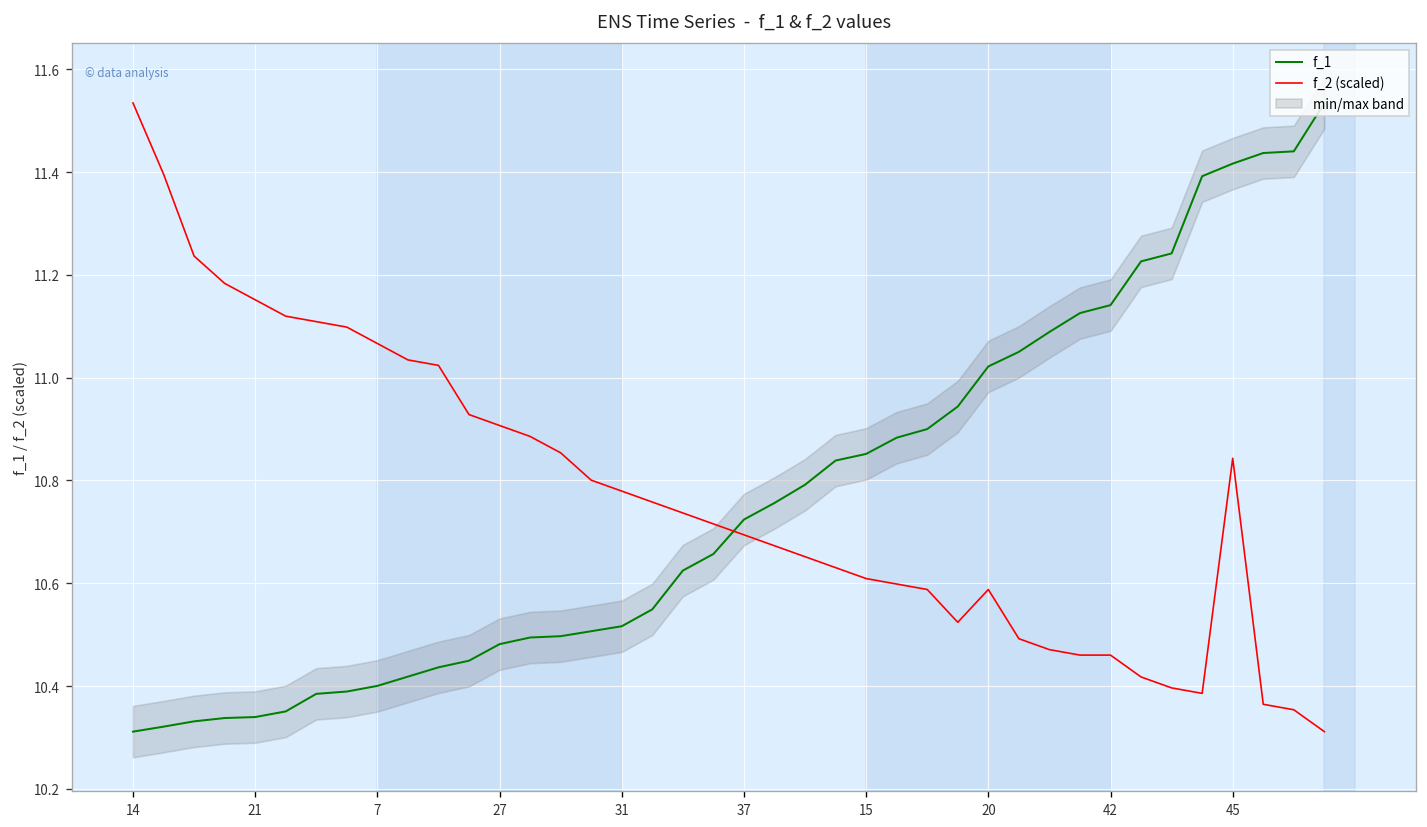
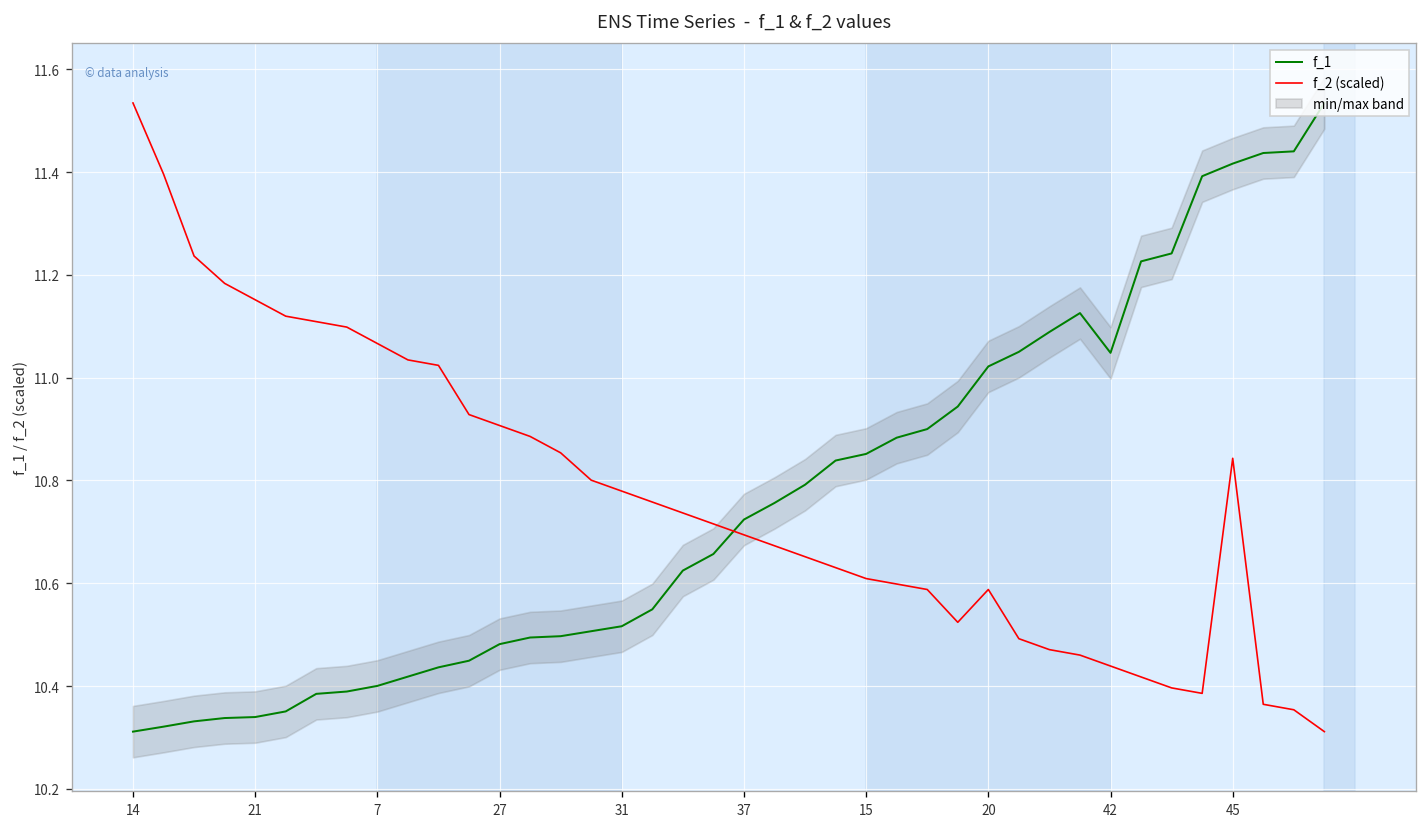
f_1, 42: 11.14 -> 11.05
f_2 (scaled), 42: 10.46 -> 10.44
